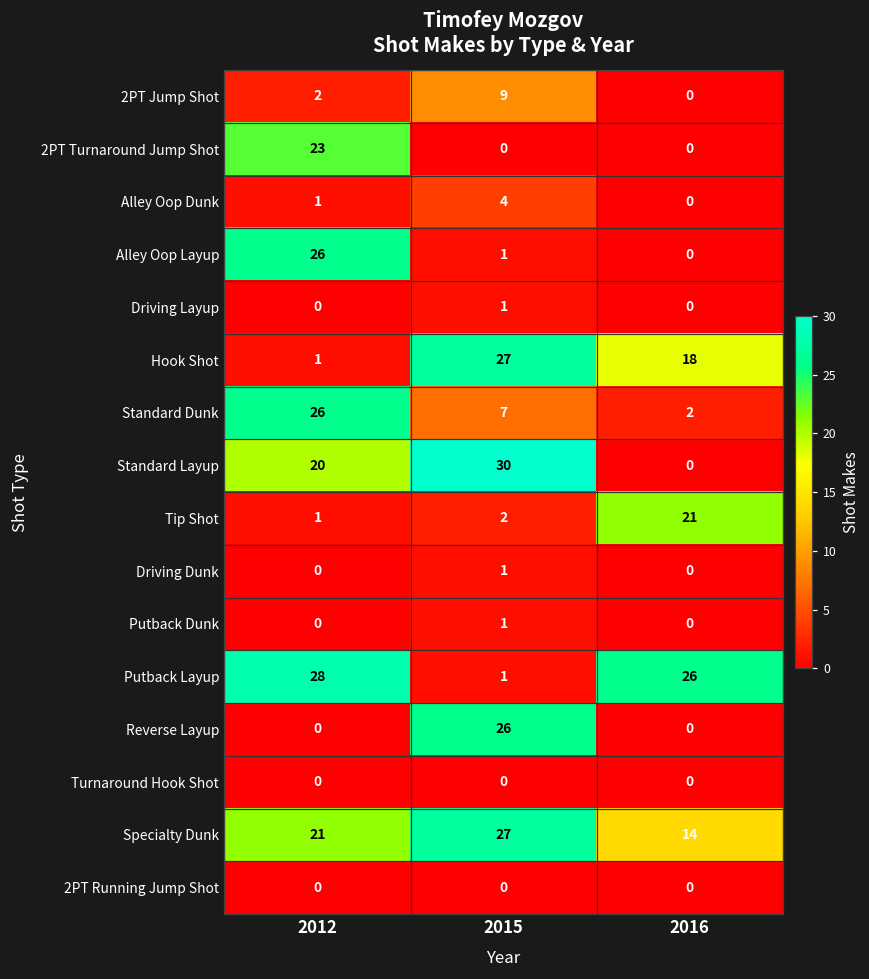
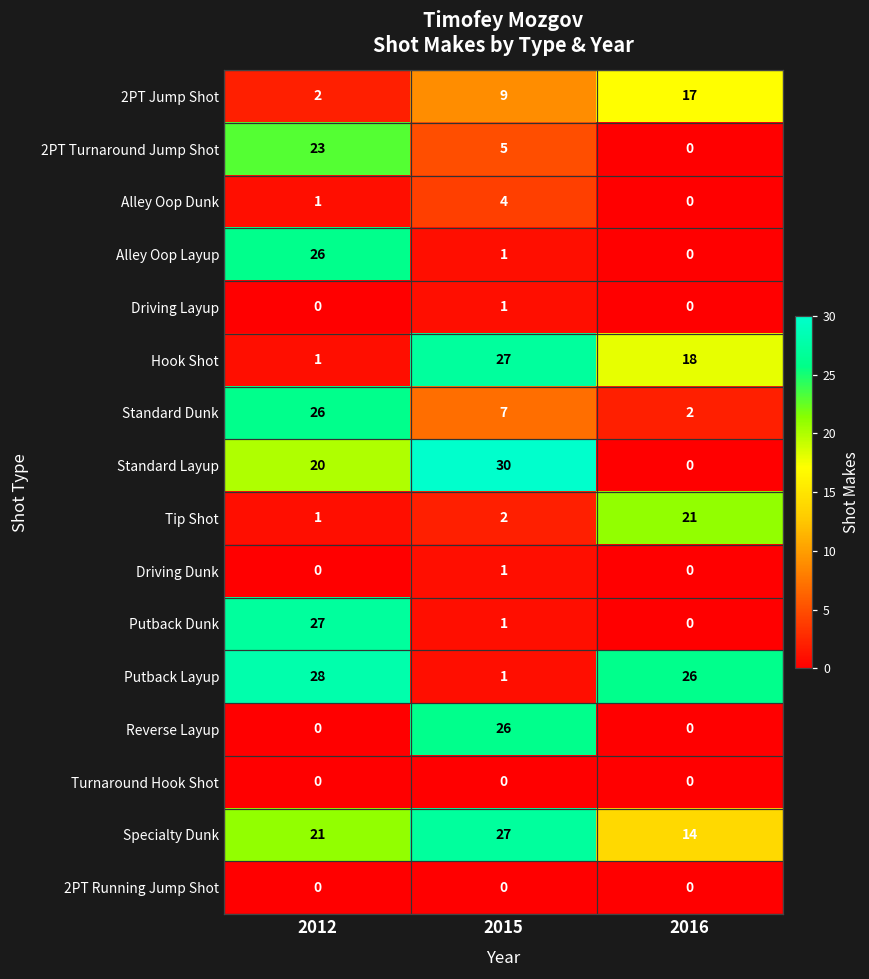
2PT Jump Shot, 2016: 0 -> 17
2PT Turnaround Jump Shot, 2015: 0 -> 5
Putback Dunk, 2012: 0 -> 27
